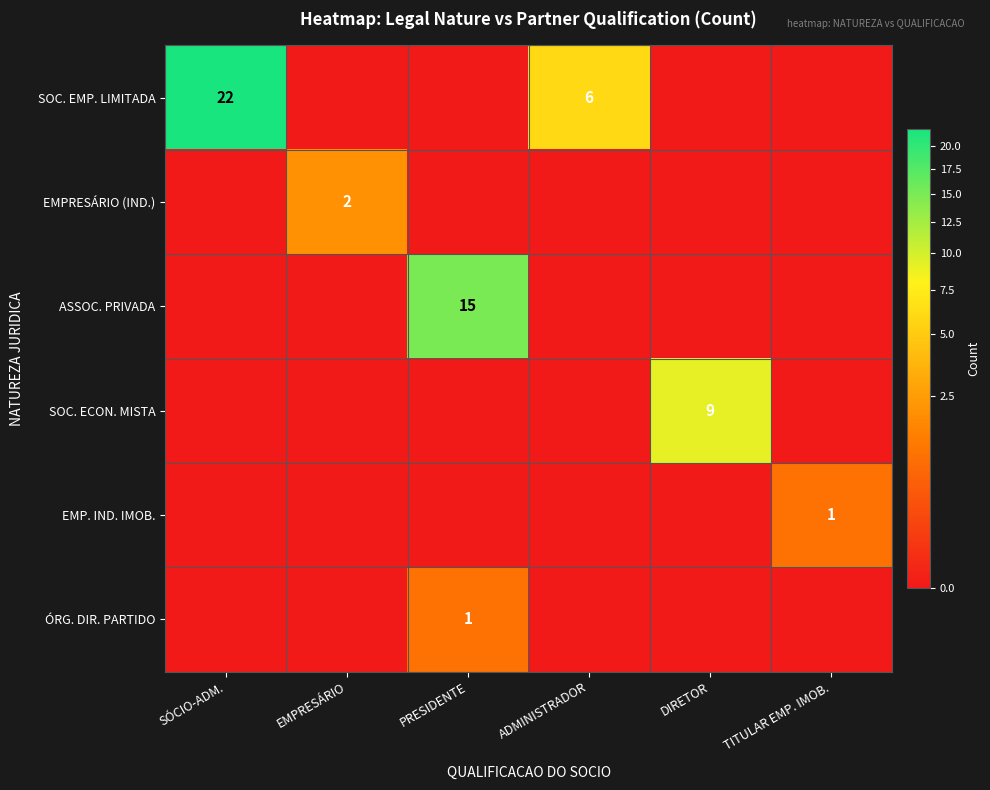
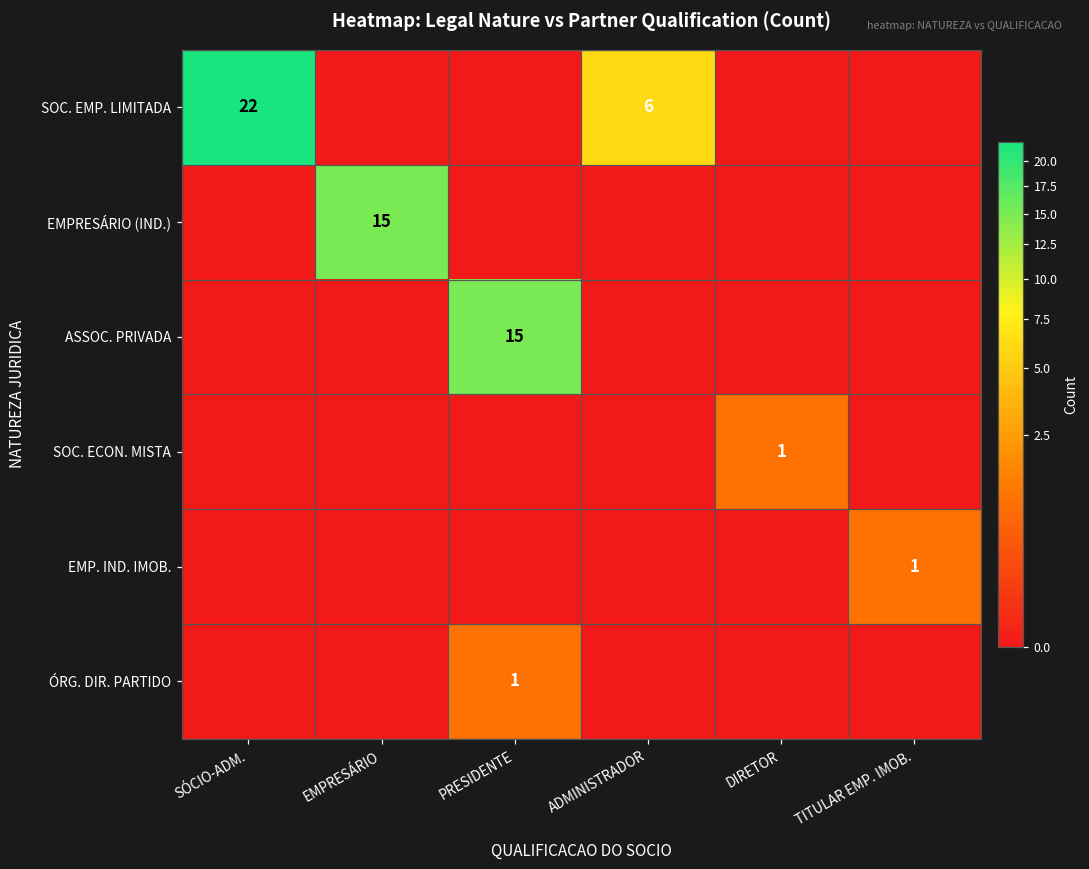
EMPRESÁRIO (IND.), EMPRESÁRIO: 2 -> 15
SOC. ECON. MISTA, DIRETOR: 9 -> 1
